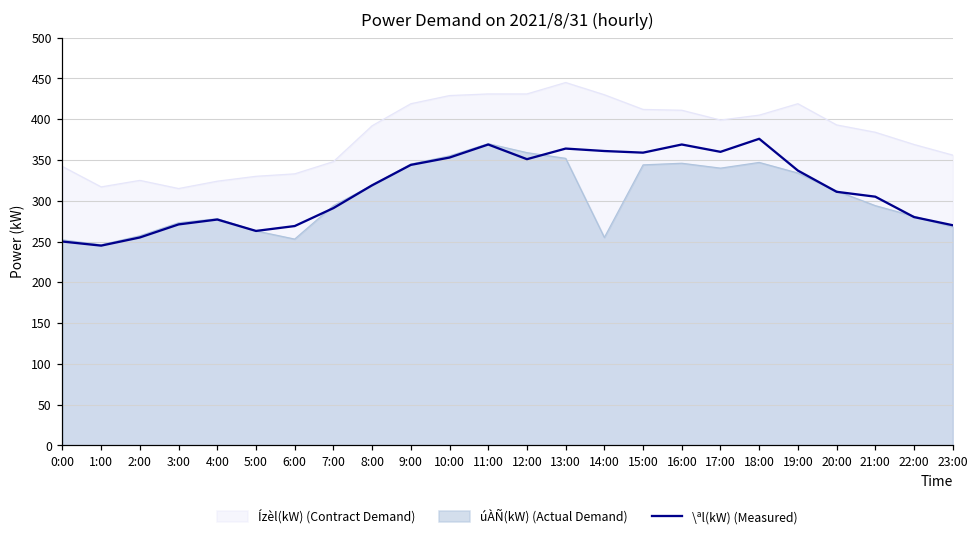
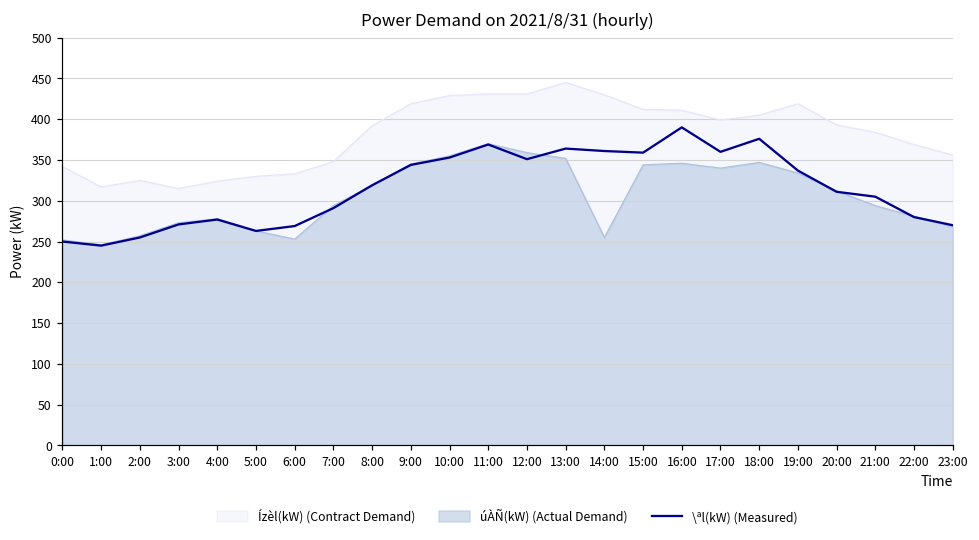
\ªl(kW) (Measured), 16:00: 370 -> 390
